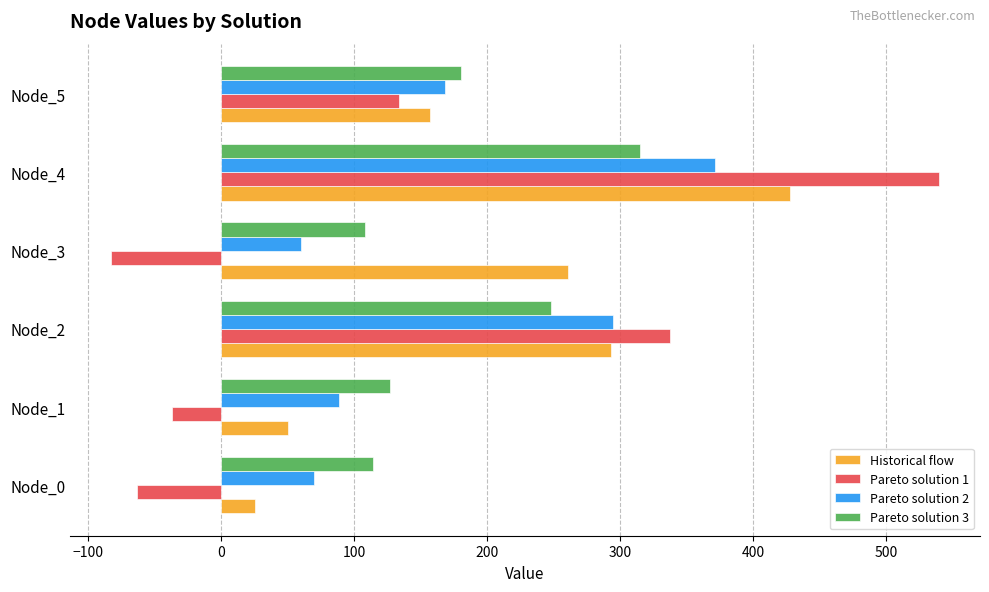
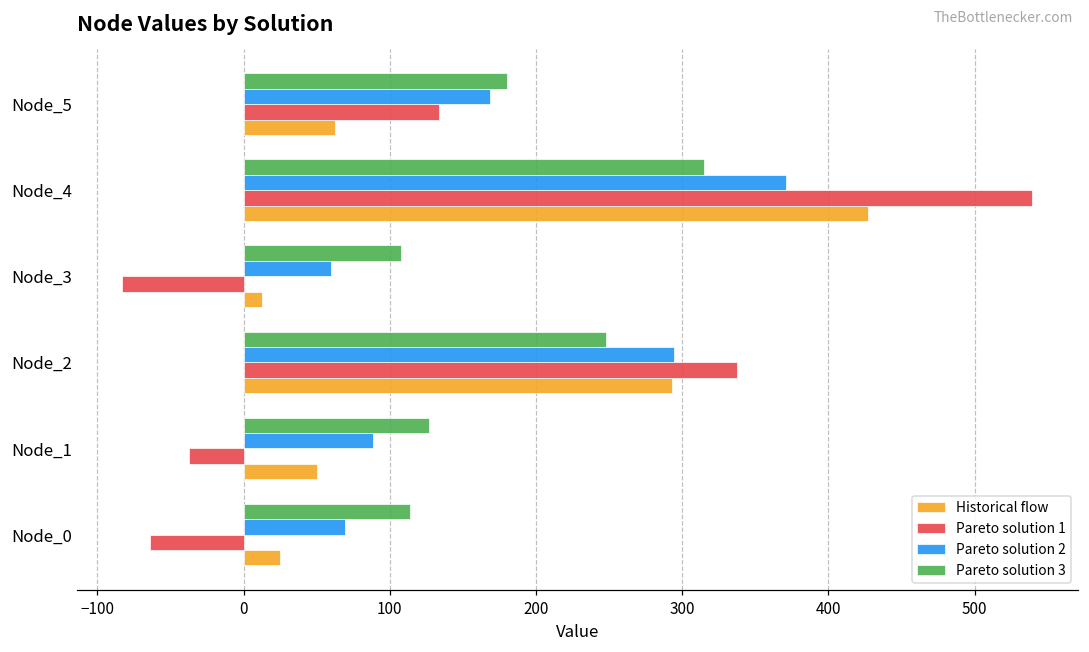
Historical flow, Node_5: 157 -> 63
Historical flow, Node_3: 261 -> 13
